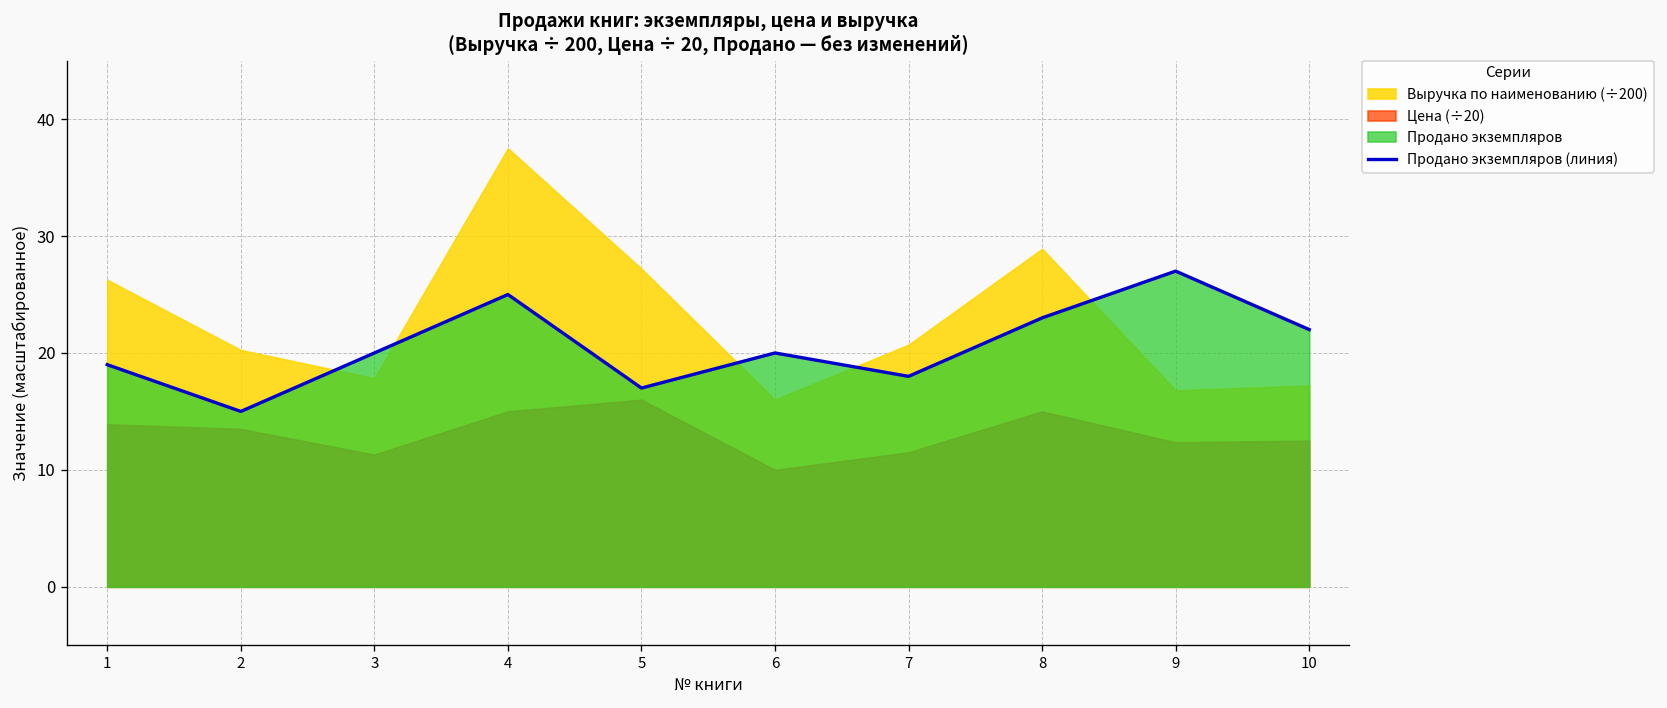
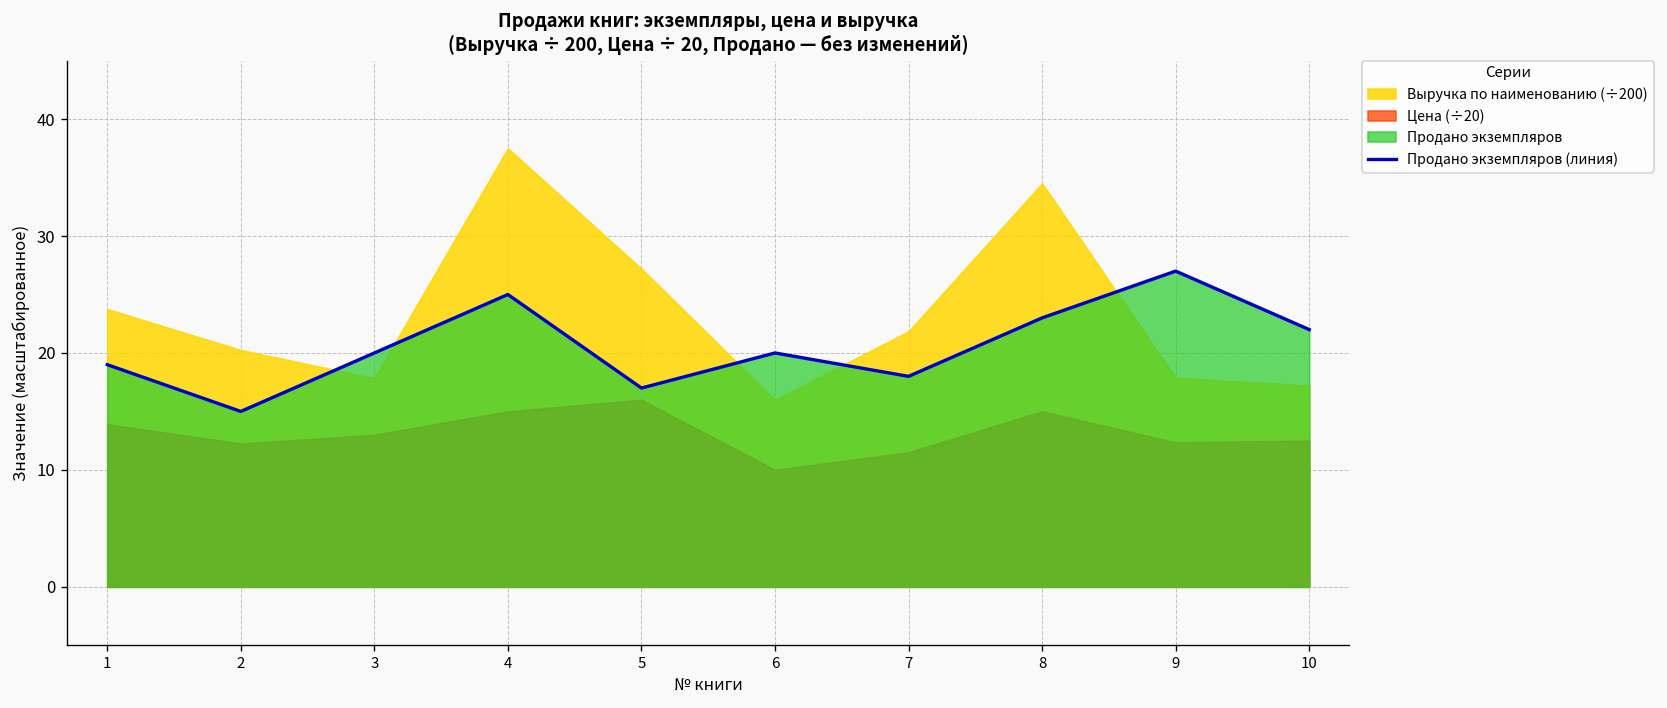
Выручка по наименованию (÷200), 1: 26 -> 24
Цена (÷20), 2: 14 -> 12
Цена (÷20), 3: 11 -> 13
Выручка по наименованию (÷200), 7: 21 -> 22
Выручка по наименованию (÷200), 8: 29 -> 35
Выручка по наименованию (÷200), 9: 17 -> 18
